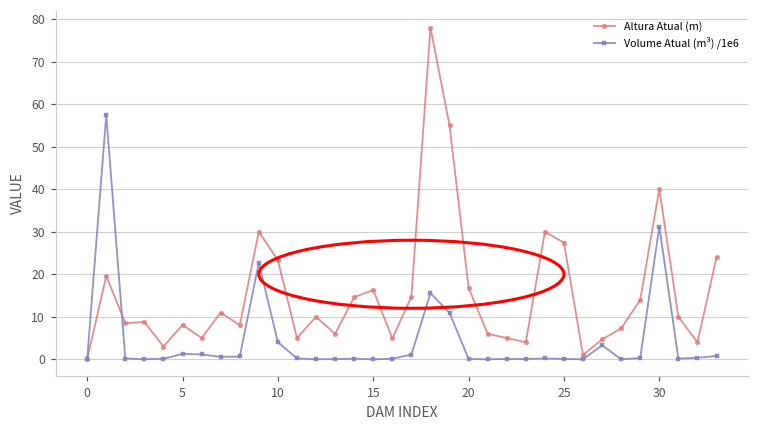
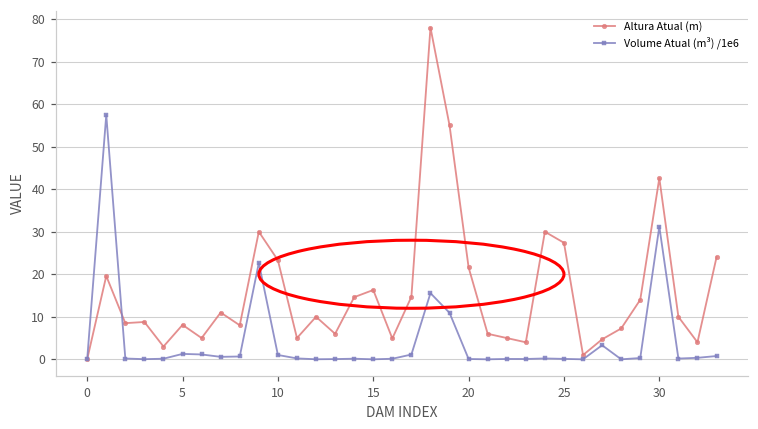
Volume Atual (m³) /1e6, 10: 4 -> 1
Altura Atual (m), 20: 17 -> 22
Altura Atual (m), 30: 40 -> 43
